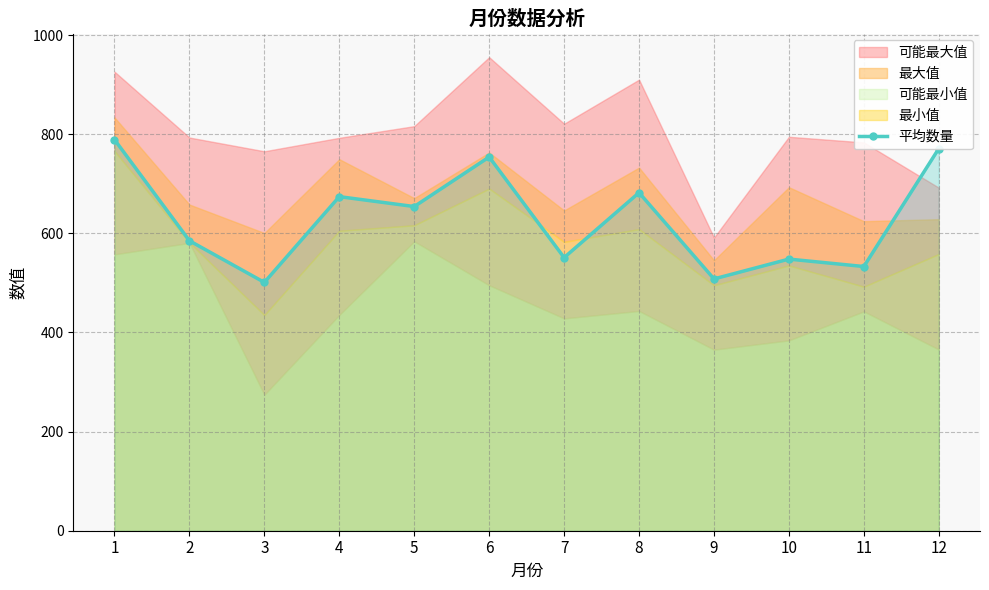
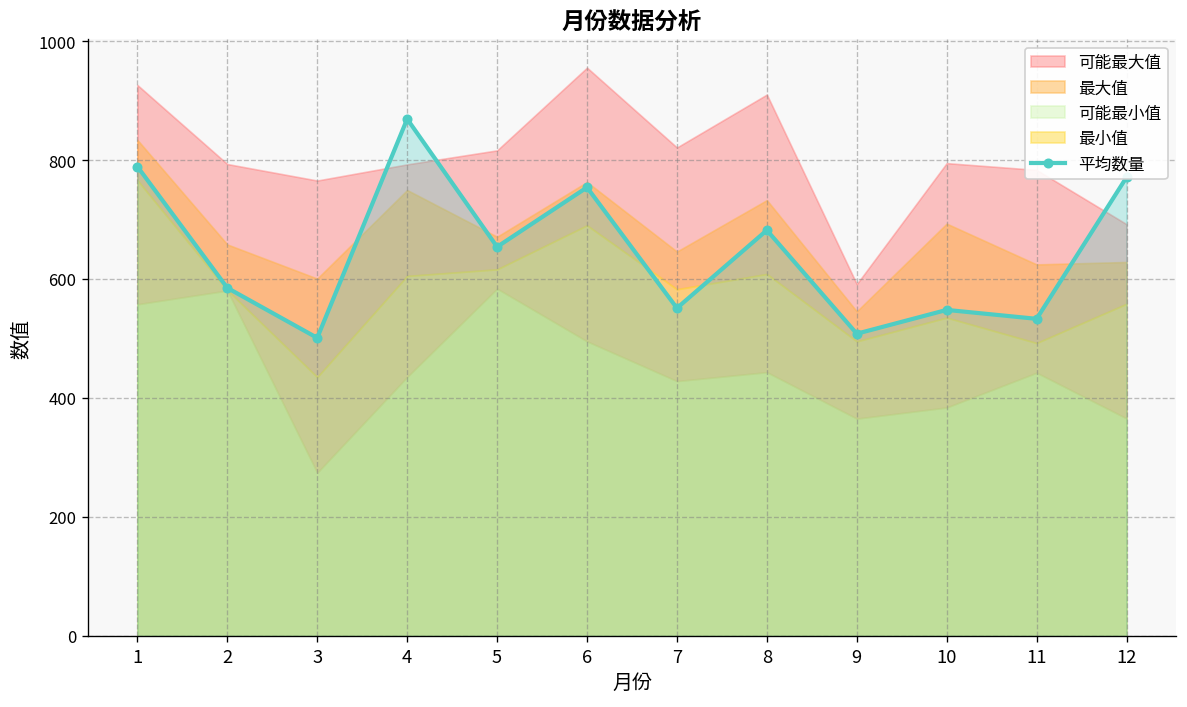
平均数量, 4: 670 -> 870
